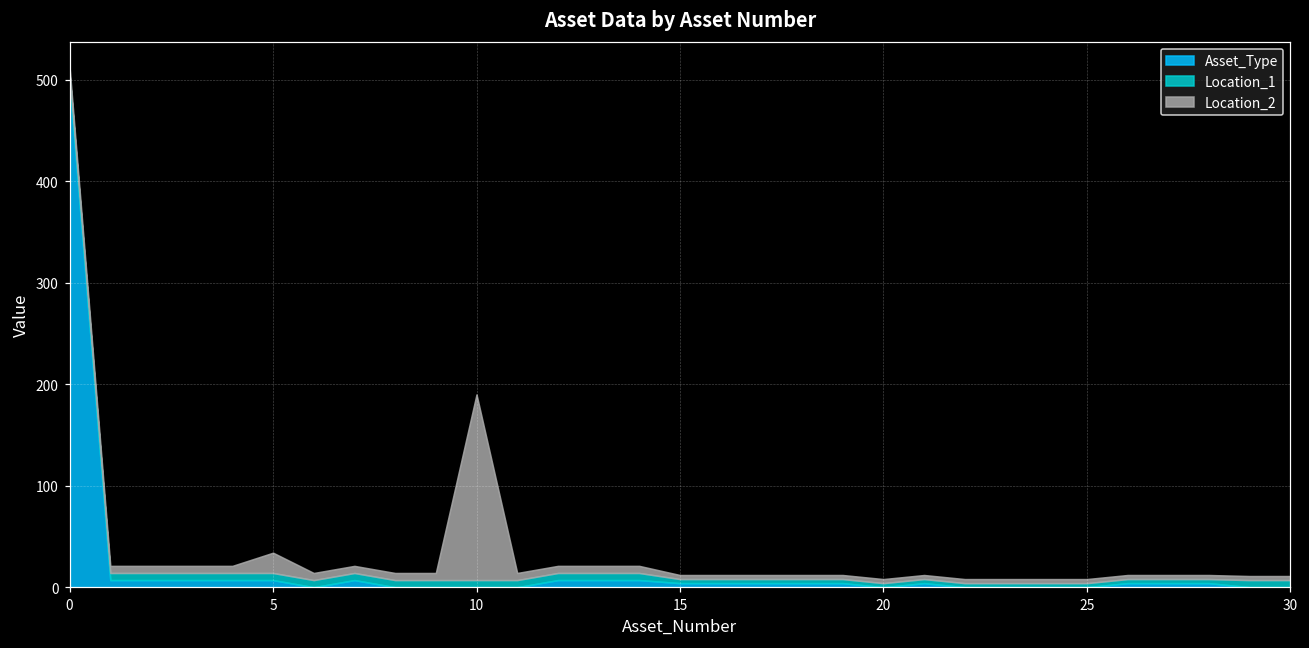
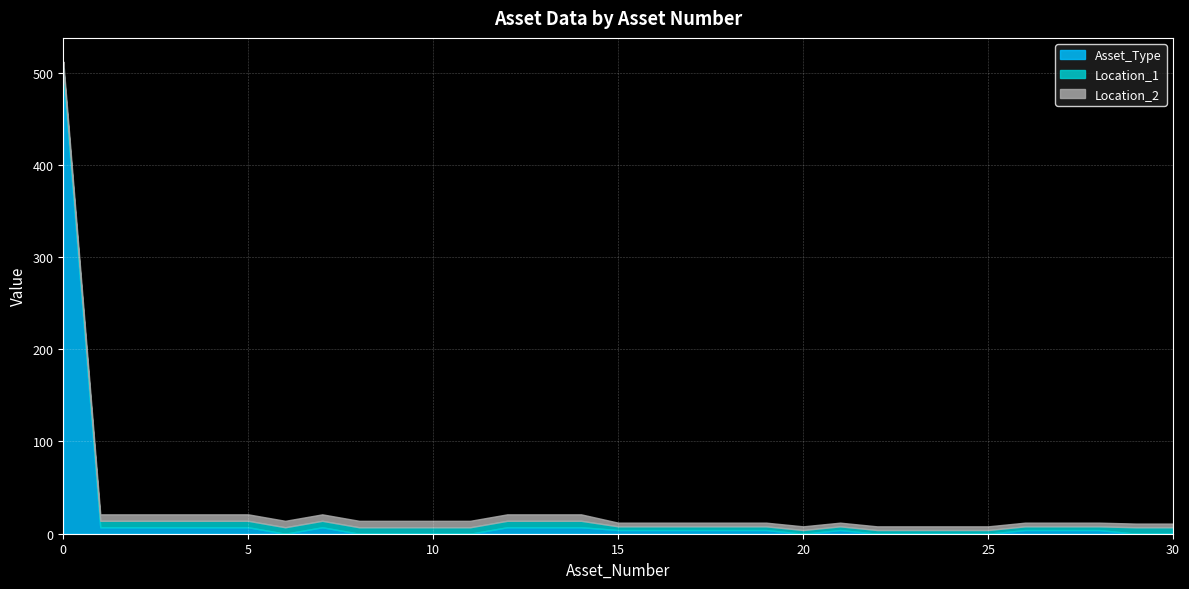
Location_2, 5: 20 -> 10
Location_2, 10: 180 -> 10
